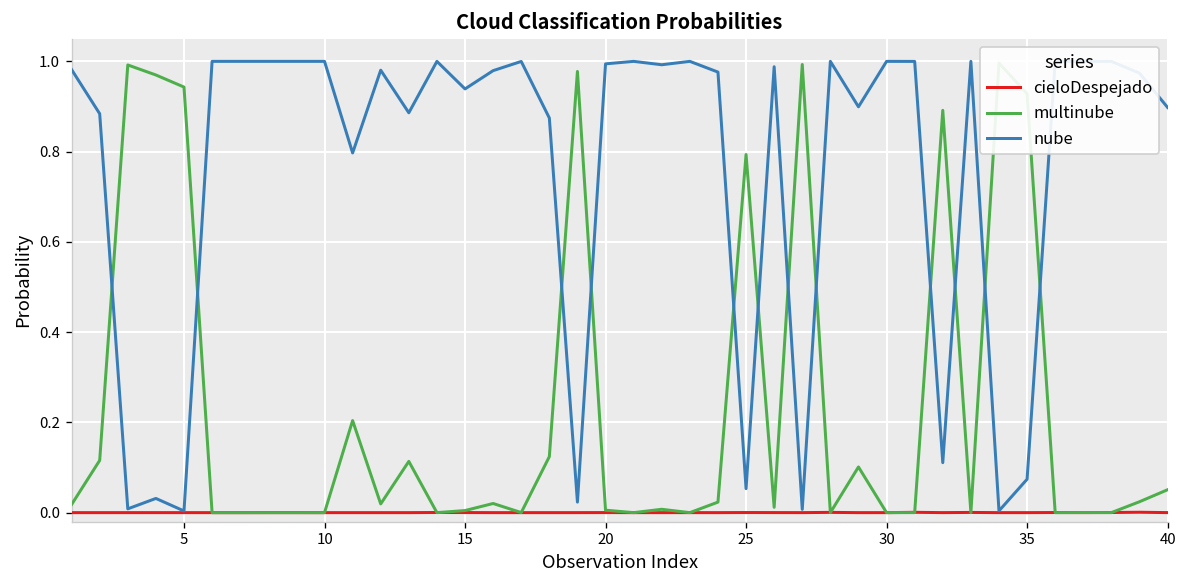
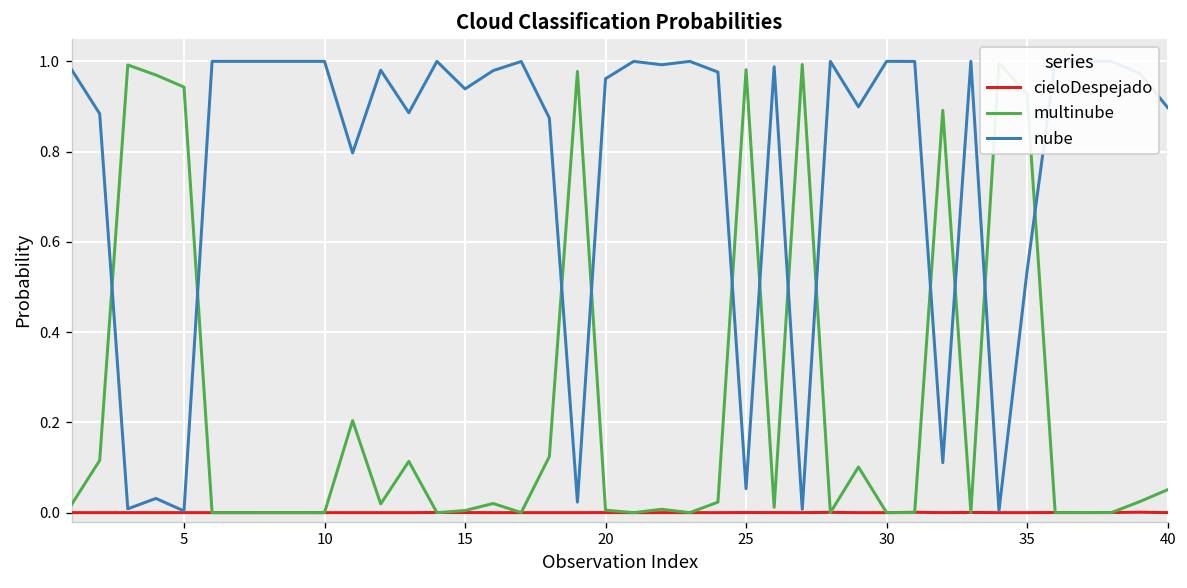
nube, 20: 0.99 -> 0.96
multinube, 25: 0.79 -> 0.98
nube, 35: 0.07 -> 0.54
